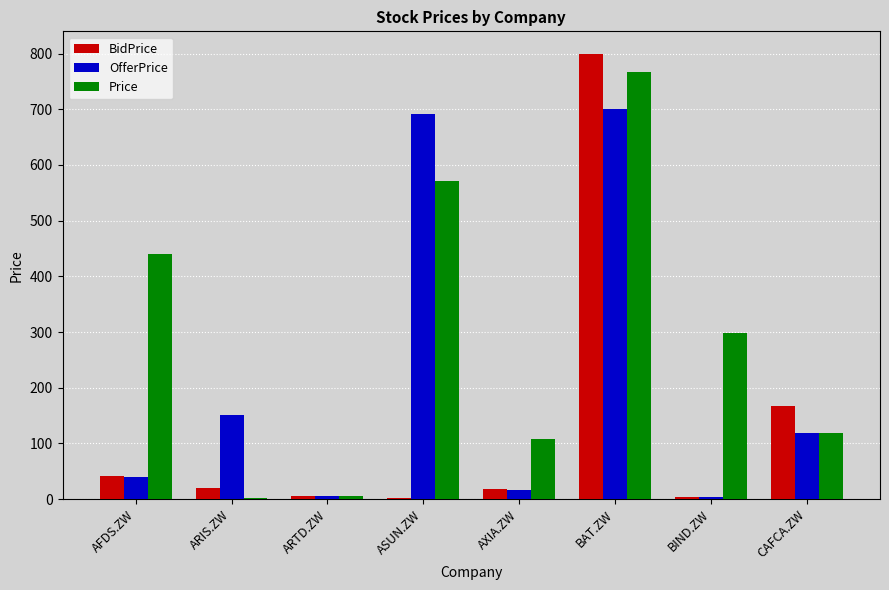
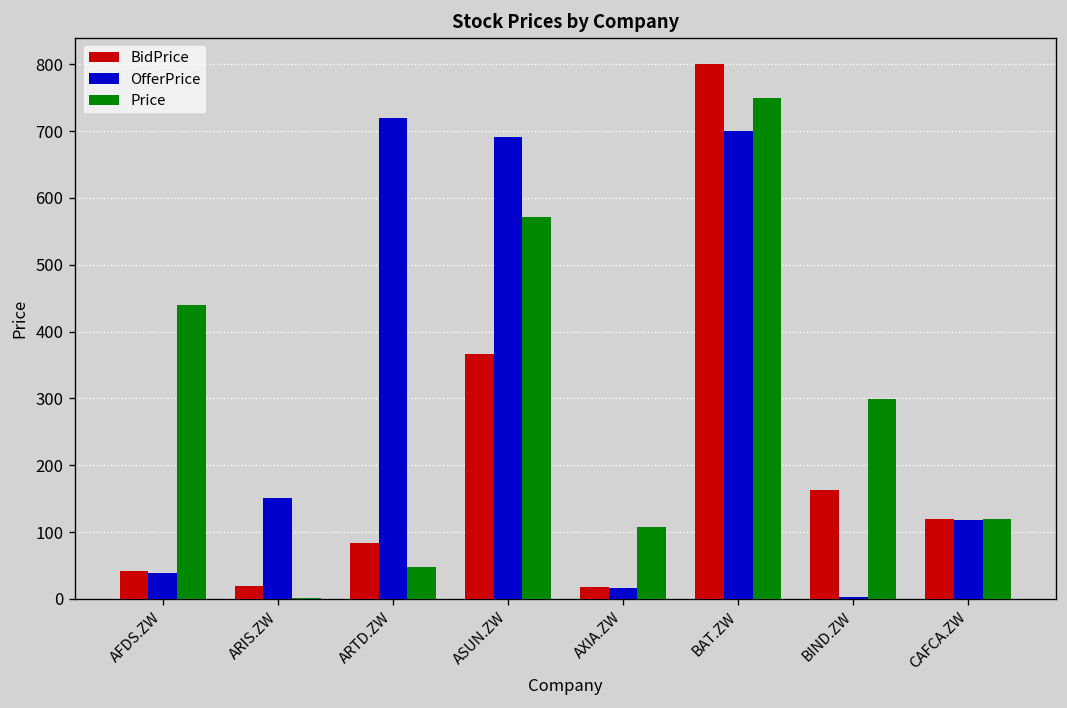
BidPrice, ARTD.ZW: 10 -> 80
OfferPrice, ARTD.ZW: 10 -> 720
Price, ARTD.ZW: 10 -> 50
BidPrice, ASUN.ZW: 0 -> 370
Price, BAT.ZW: 770 -> 750
BidPrice, BIND.ZW: 0 -> 160
BidPrice, CAFCA.ZW: 170 -> 120
